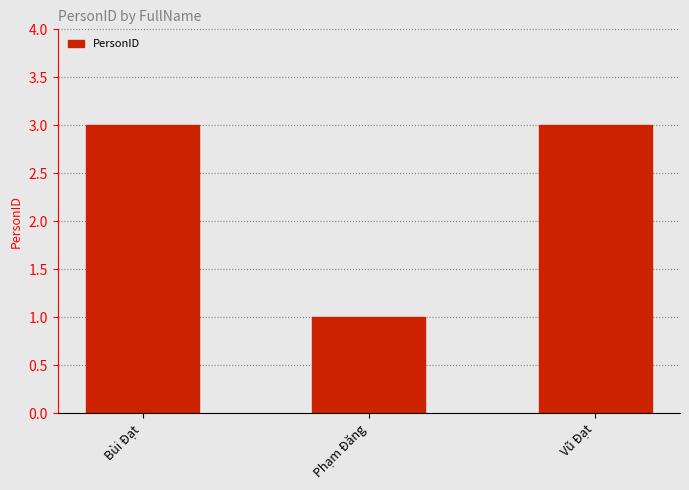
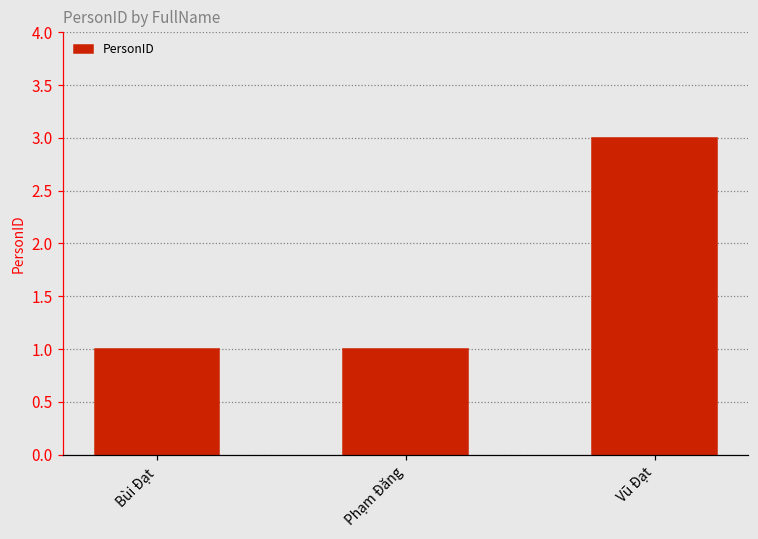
Bùi Đạt: 3 -> 1
